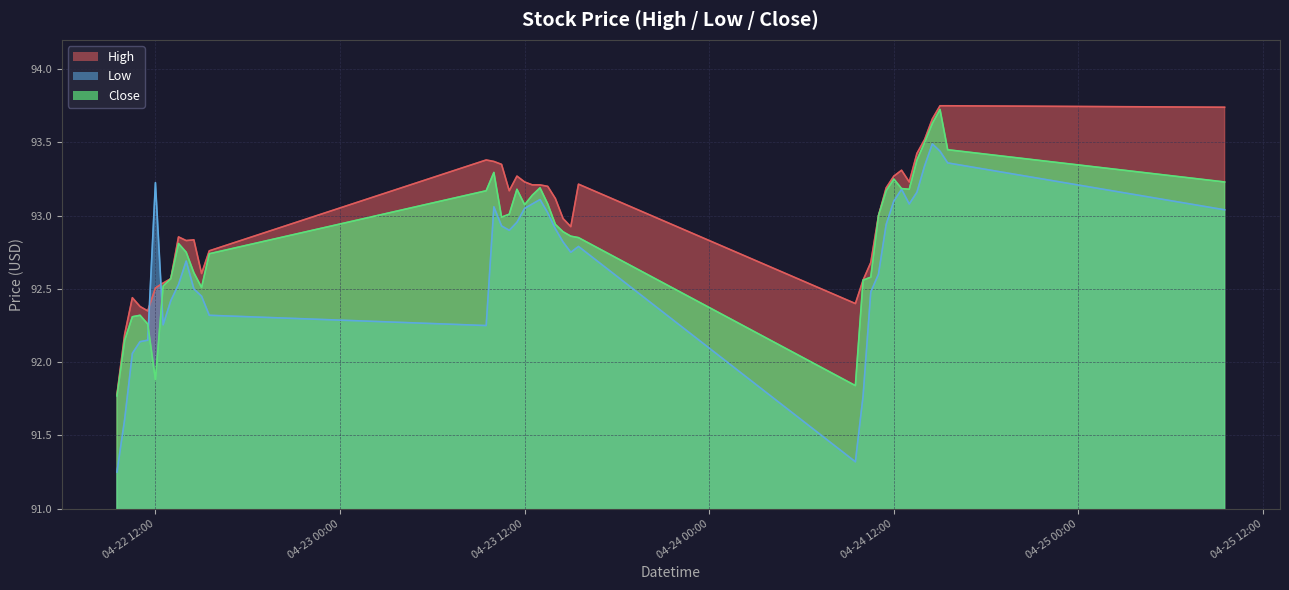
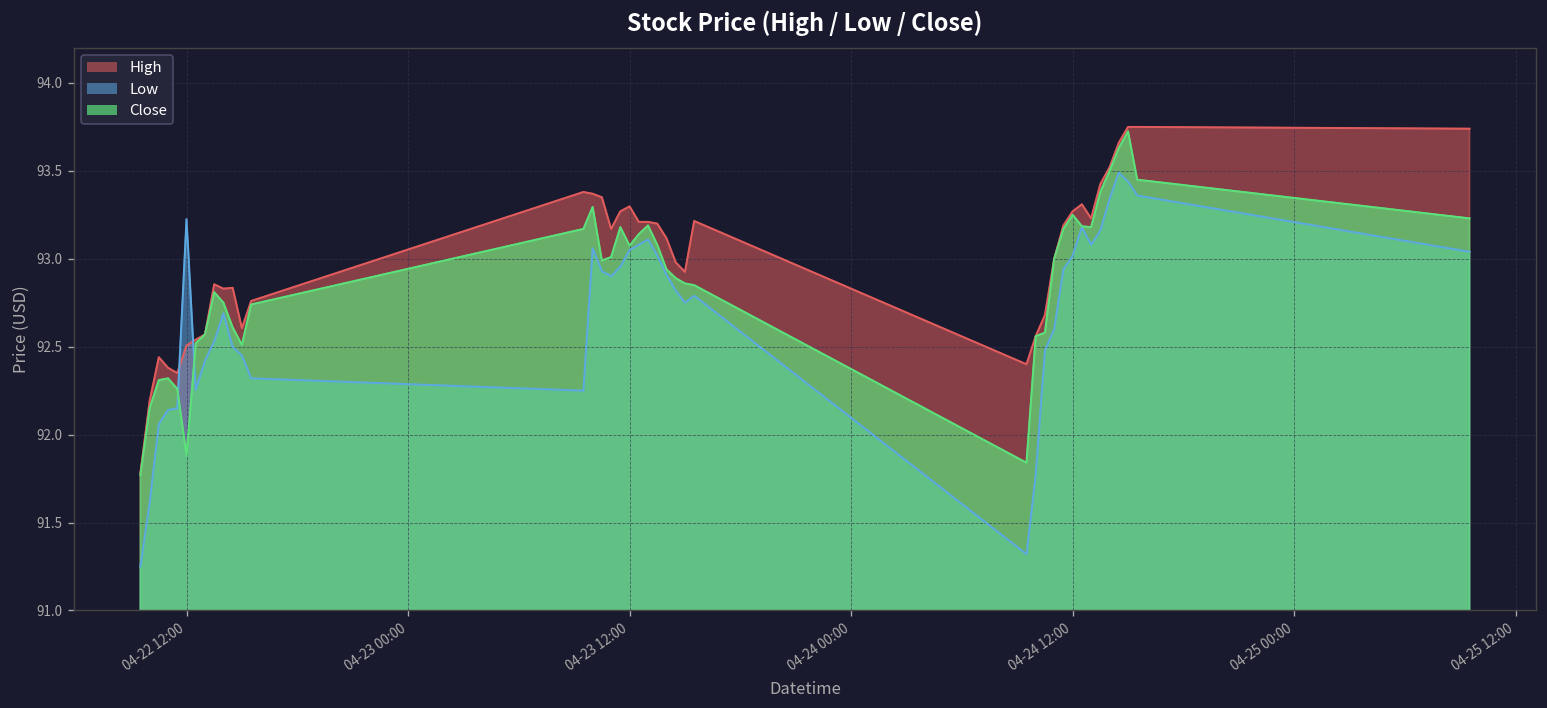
High, 04-23 12:00: 93.23 -> 93.30
Low, 04-24 12:00: 93.10 -> 93.02
